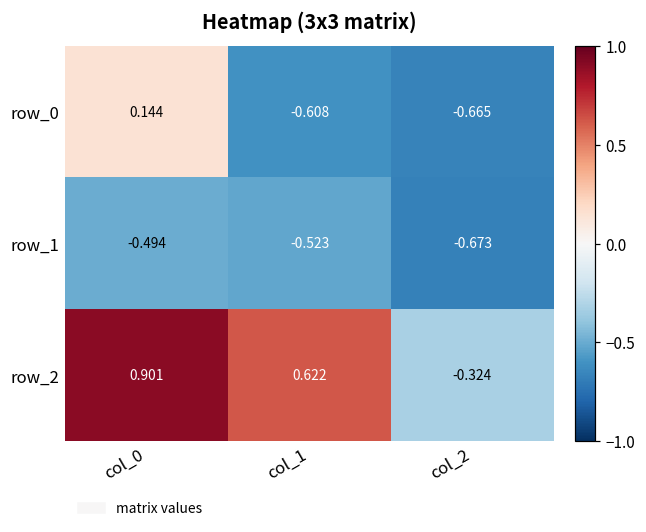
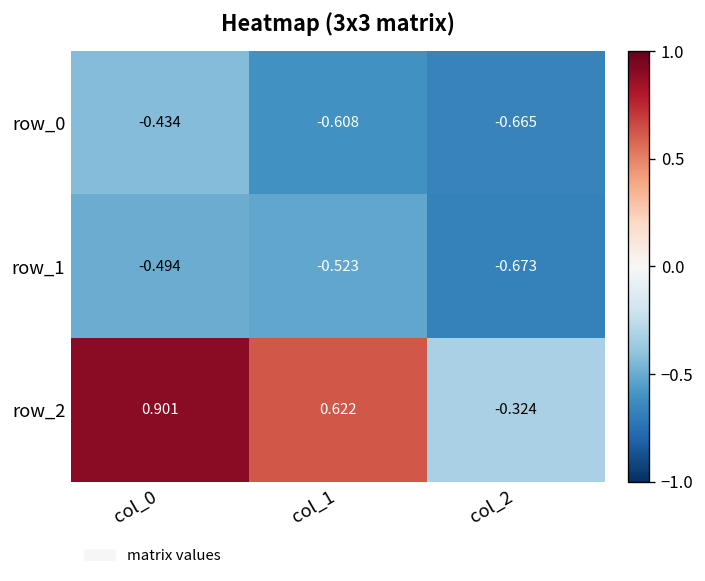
row_0, col_0: 0.144 -> -0.434
